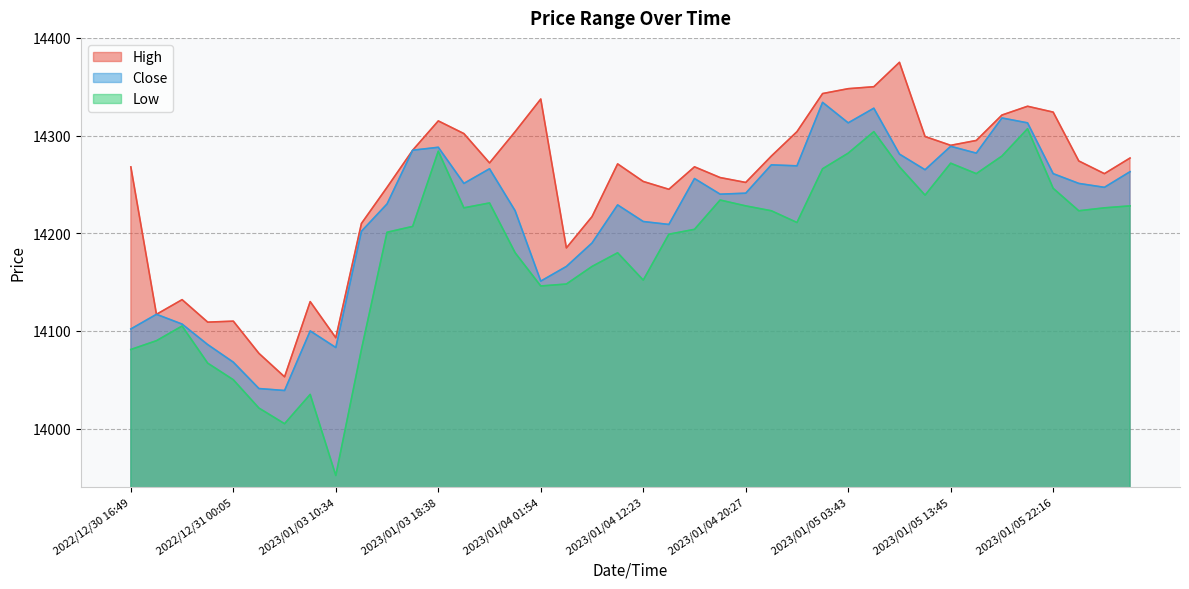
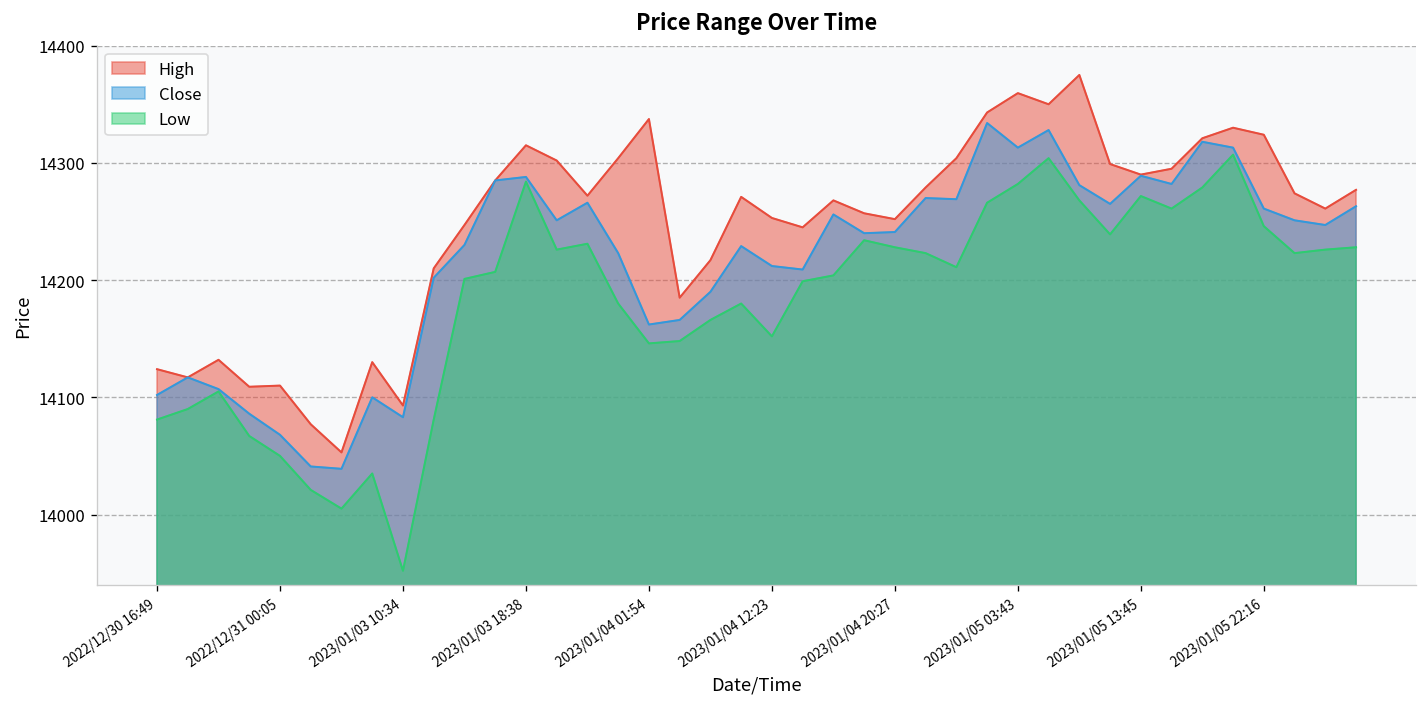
High, 2022/12/30 16:49: 14270 -> 14120
Close, 2023/01/04 01:54: 14150 -> 14160
High, 2023/01/05 03:43: 14350 -> 14360
